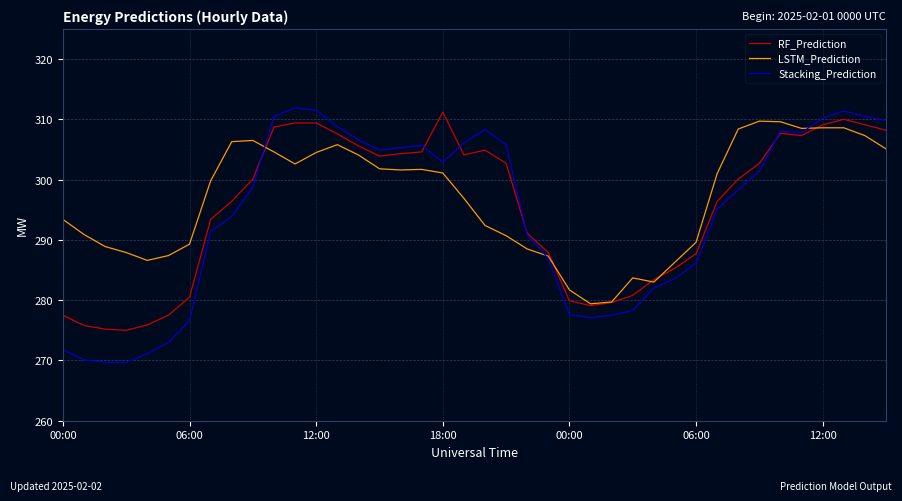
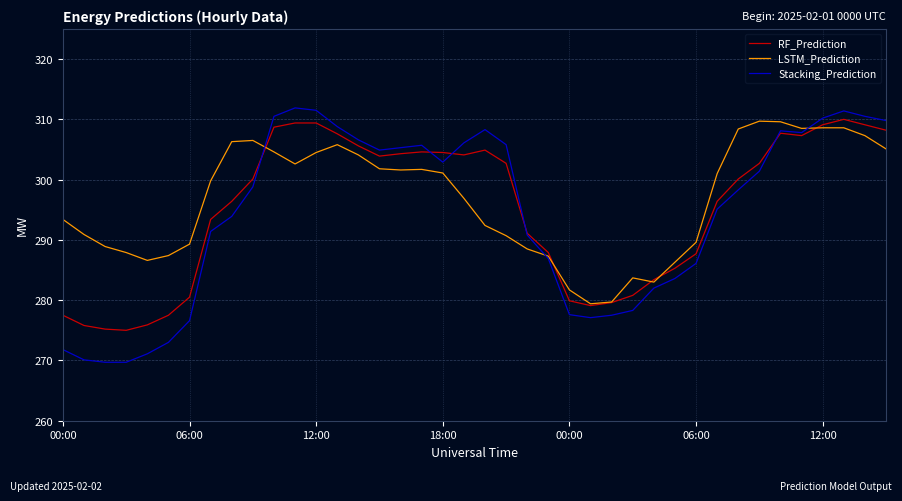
RF_Prediction, 18:00: 311 -> 305
